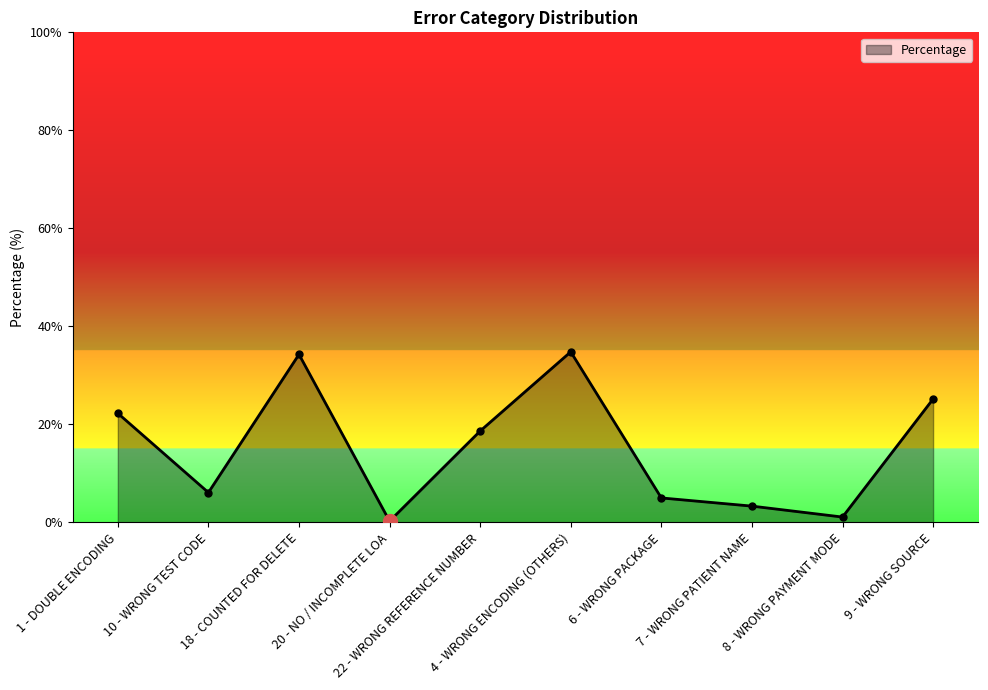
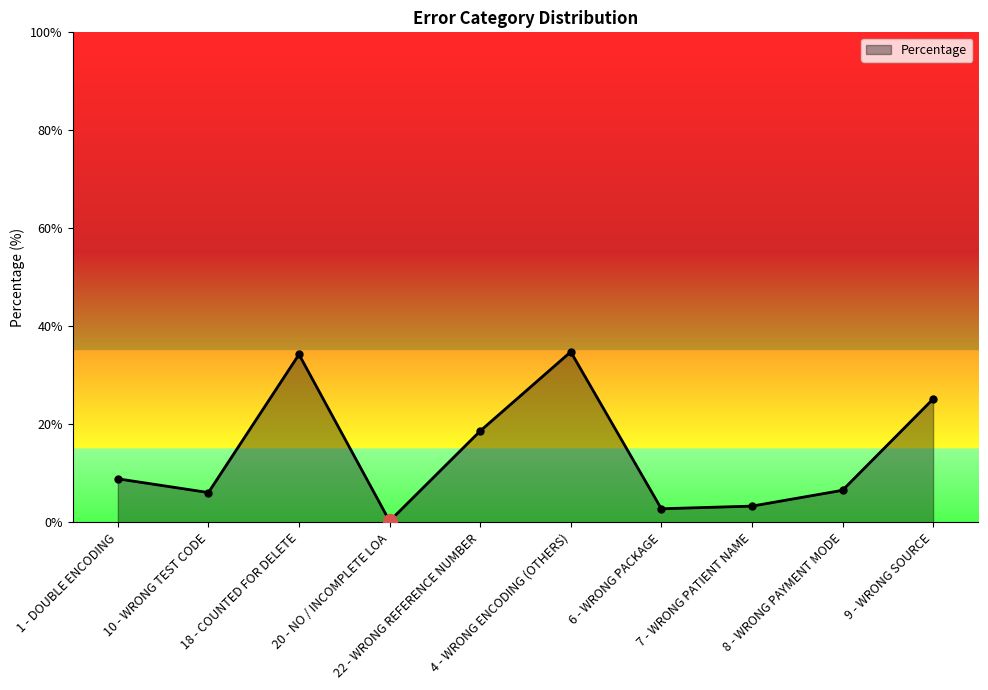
Percentage, 1 - DOUBLE ENCODING: 22% -> 9%
Percentage, 6 - WRONG PACKAGE: 5% -> 3%
Percentage, 8 - WRONG PAYMENT MODE: 1% -> 7%
